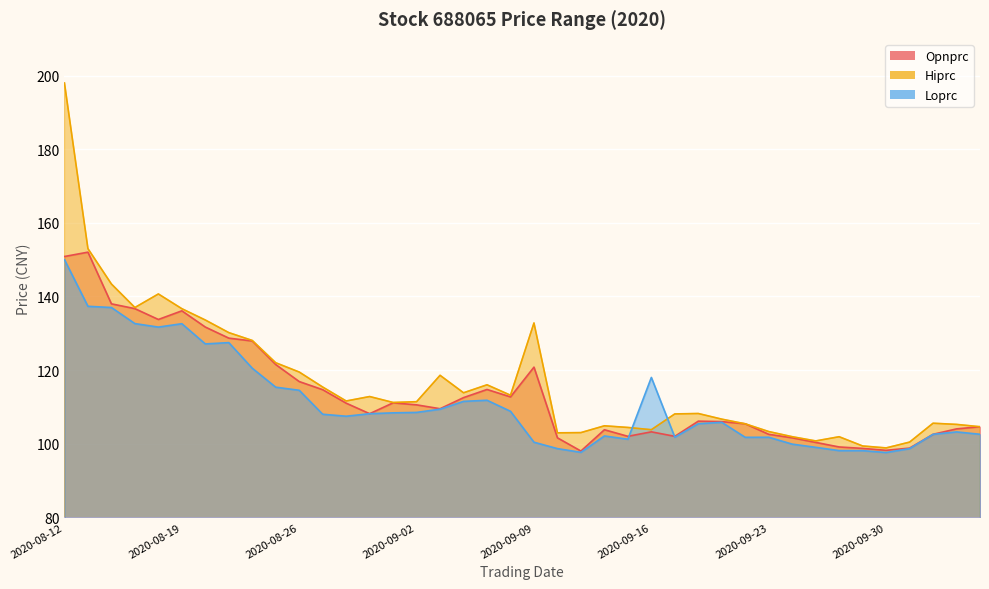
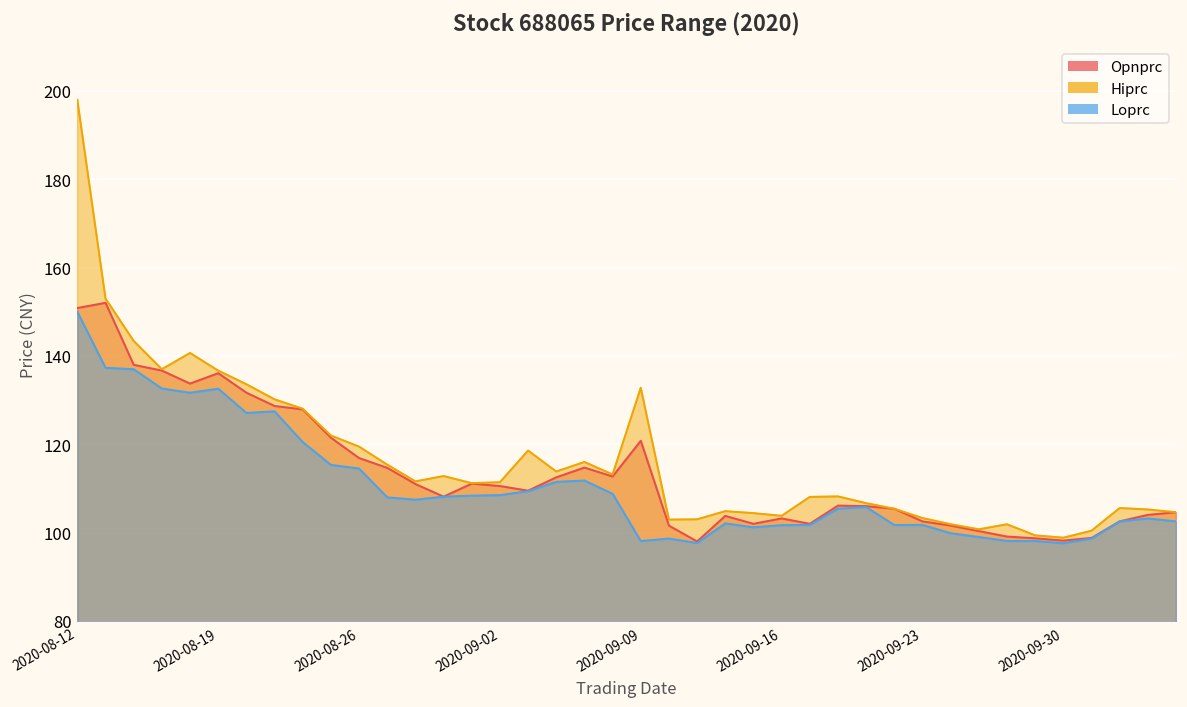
Loprc, 2020-09-09: 100 -> 98
Loprc, 2020-09-16: 118 -> 102
